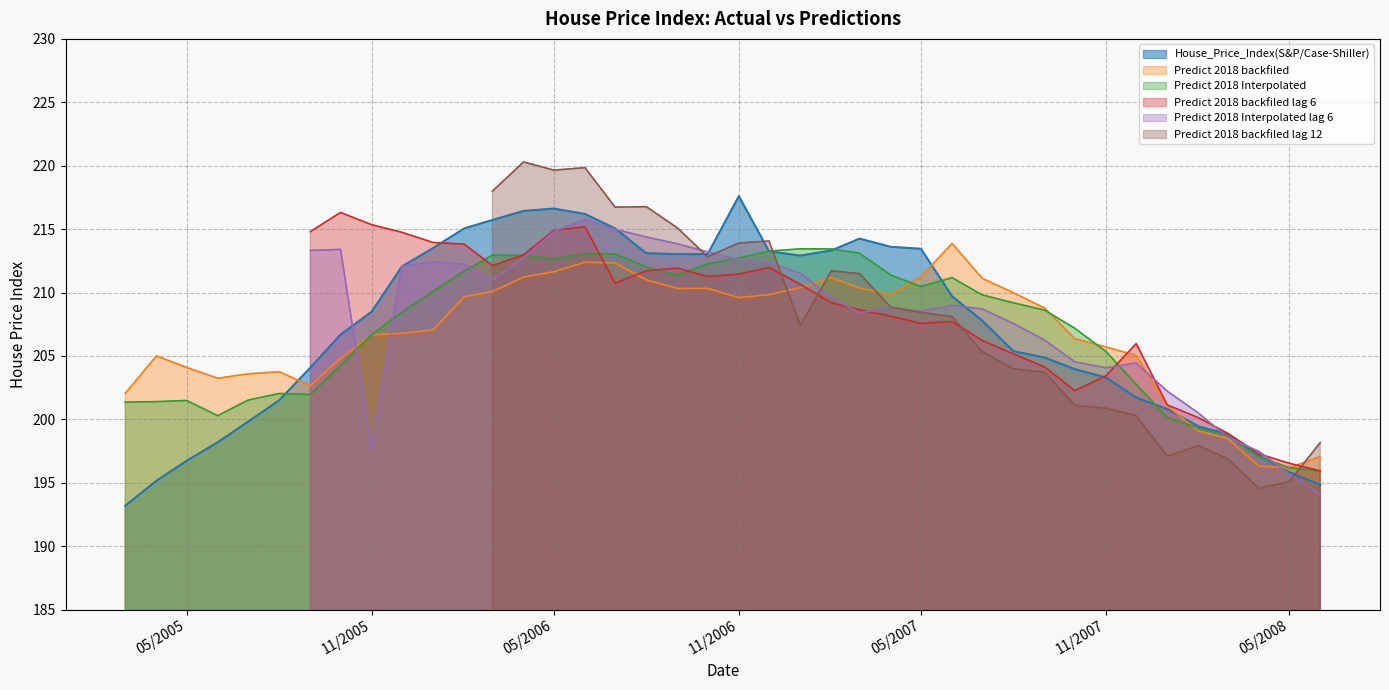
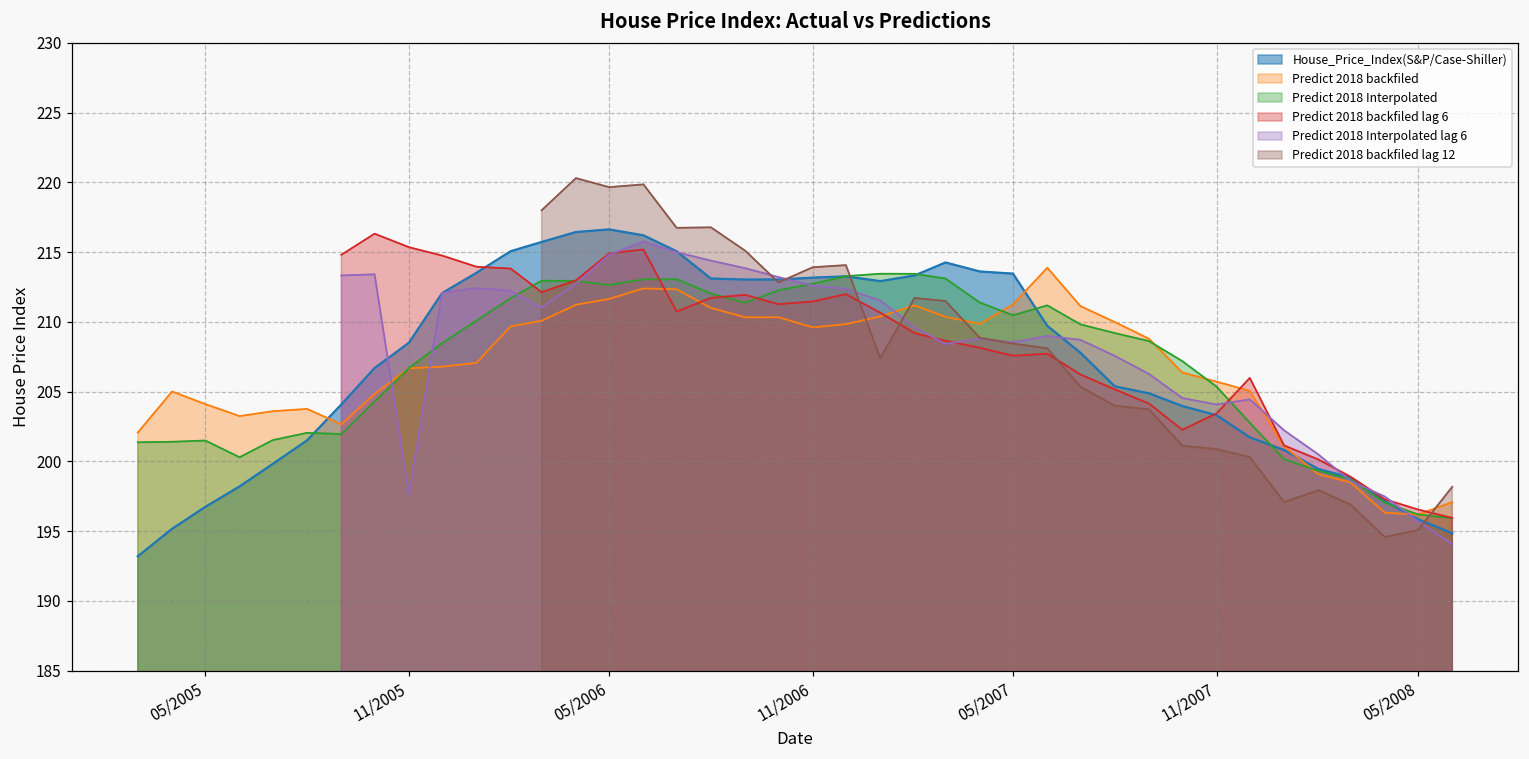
House_Price_Index(S&P/Case-Shiller), 11/2006: 217.6 -> 213.2
